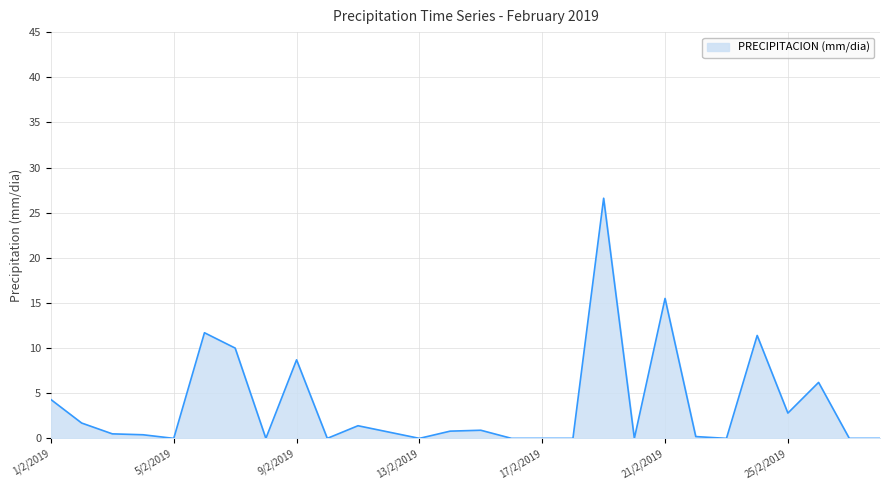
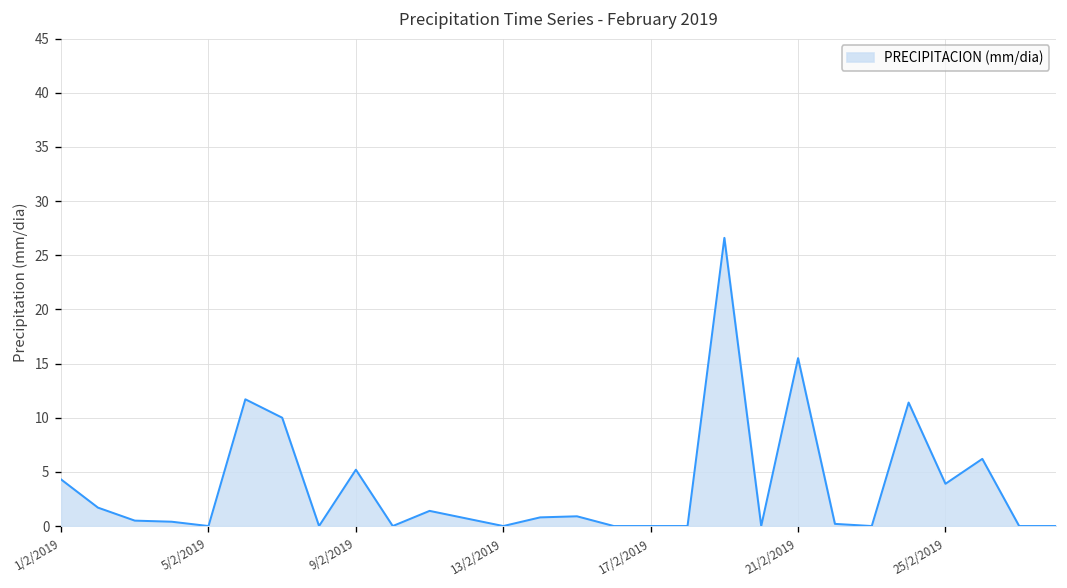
9/2/2019: 9 -> 5
25/2/2019: 3 -> 4
